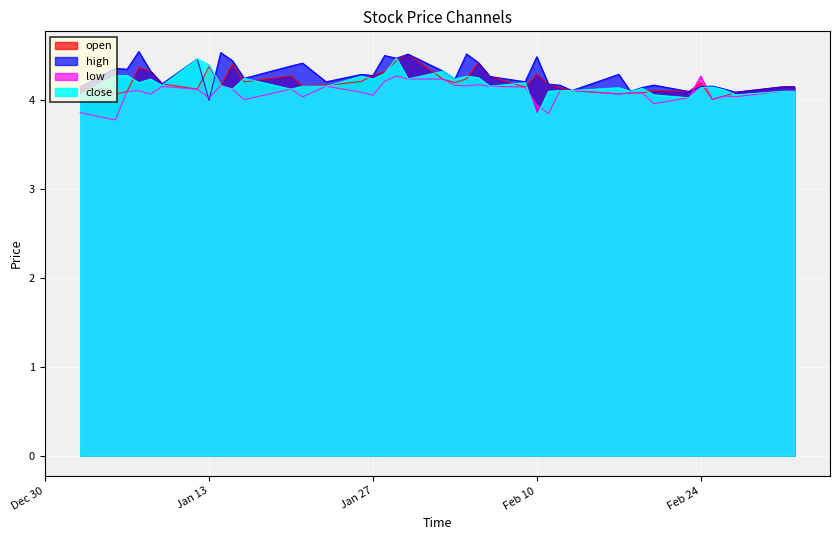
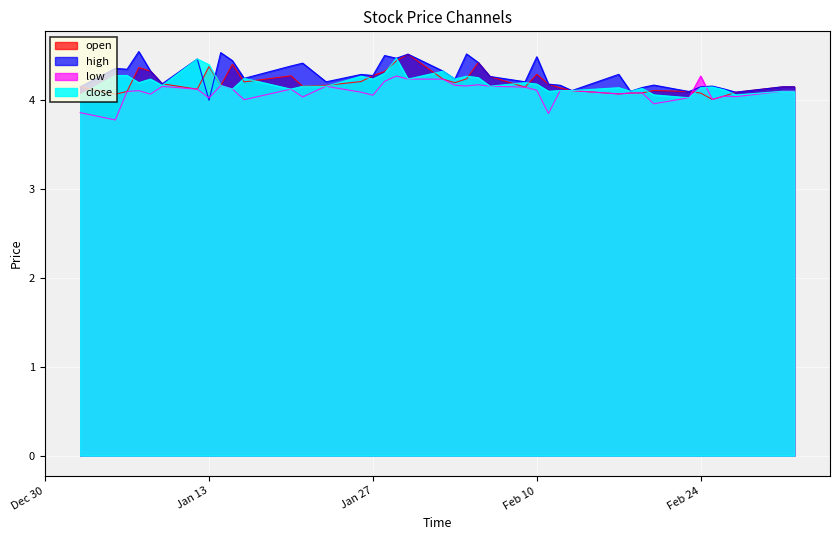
low, Feb 10: 3.9 -> 4.1
close, Feb 10: 3.8 -> 4.2
open, Feb 24: 4.2 -> 4.1
